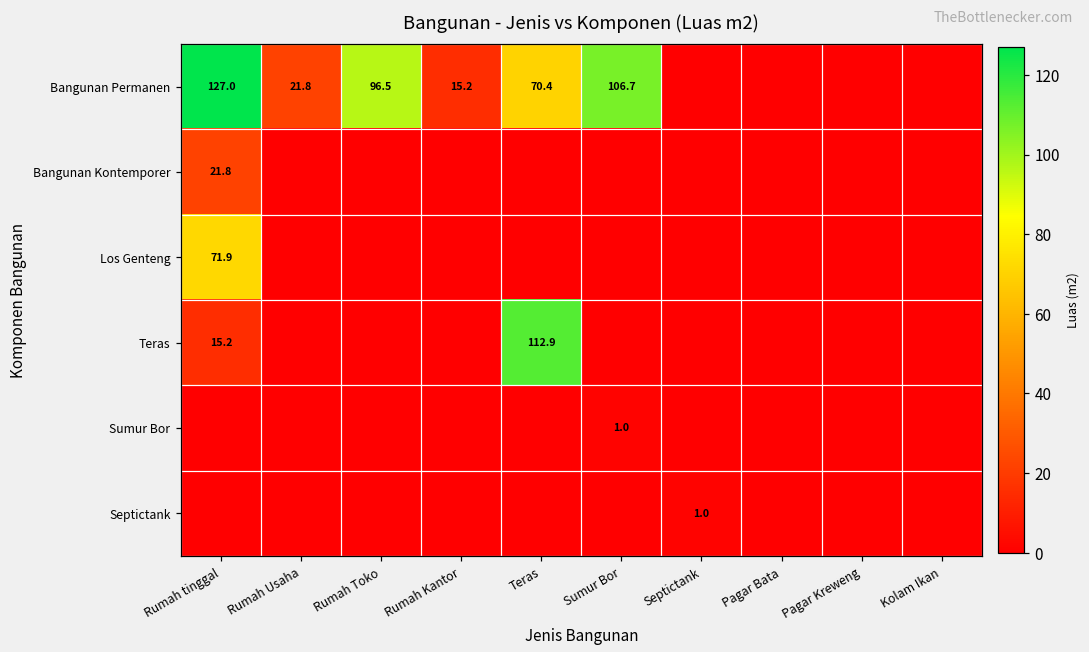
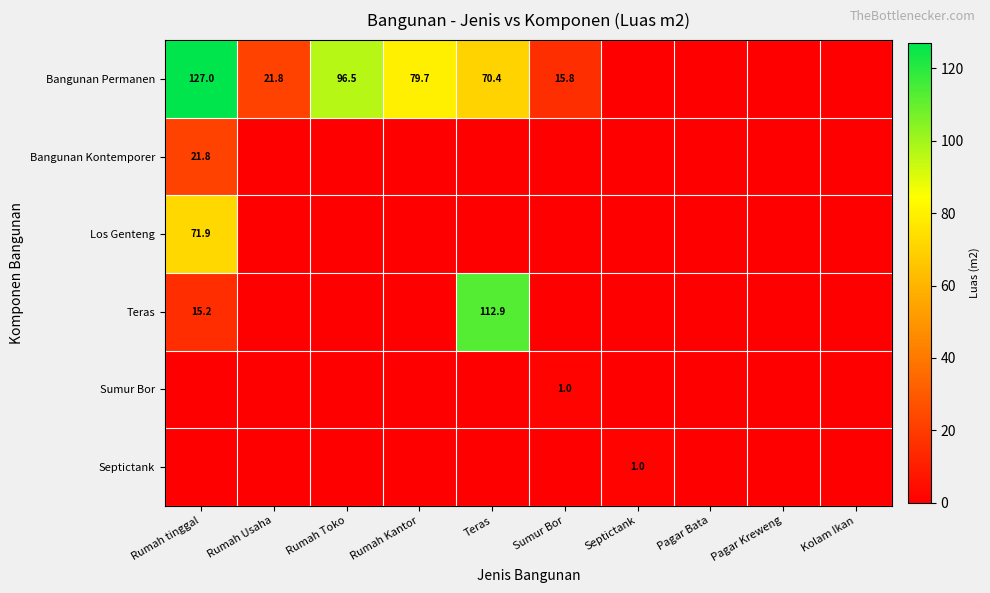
Bangunan Permanen, Rumah Kantor: 15.2 -> 79.7
Bangunan Permanen, Sumur Bor: 106.7 -> 15.8
